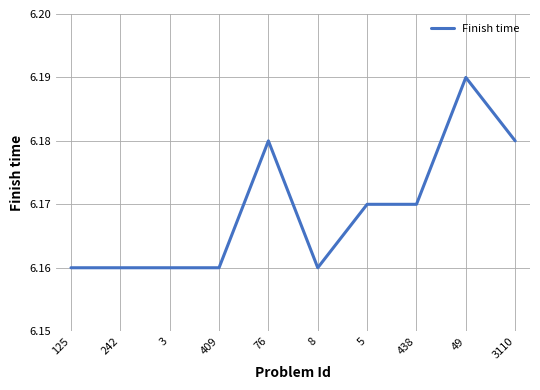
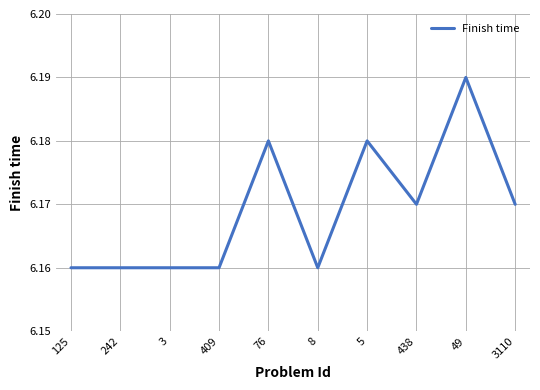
5: 6.17 -> 6.18
3110: 6.18 -> 6.17
